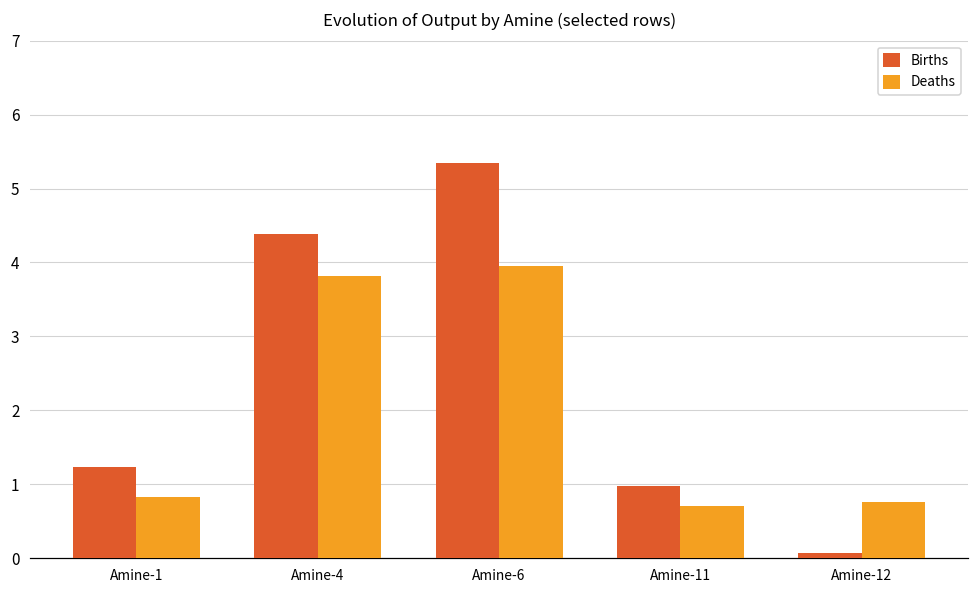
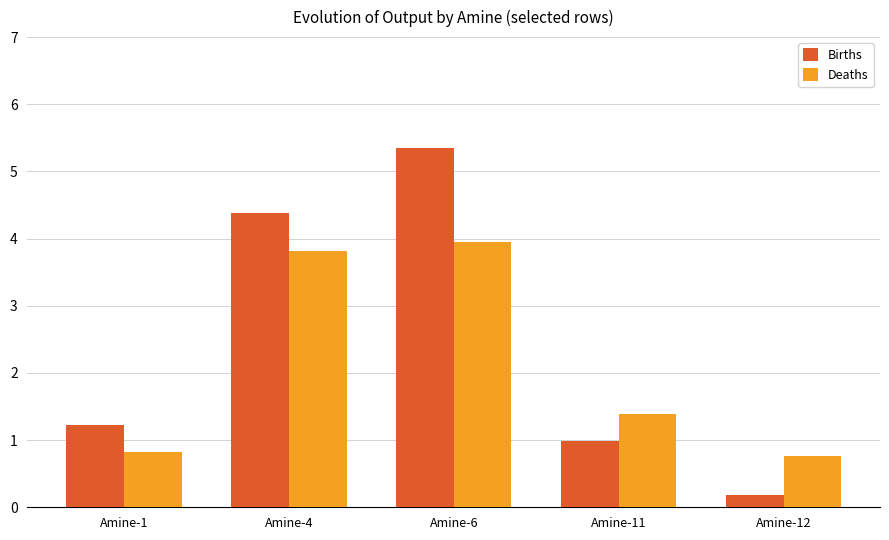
Deaths, Amine-11: 0.7 -> 1.4
Births, Amine-12: 0.1 -> 0.2
